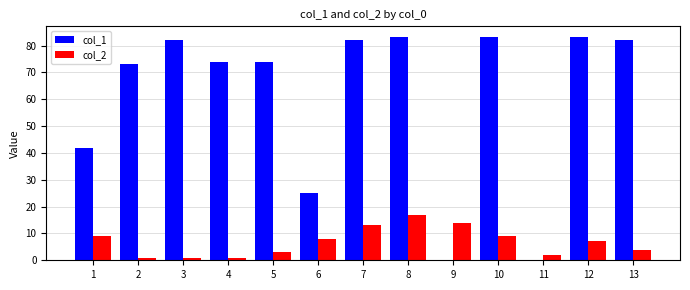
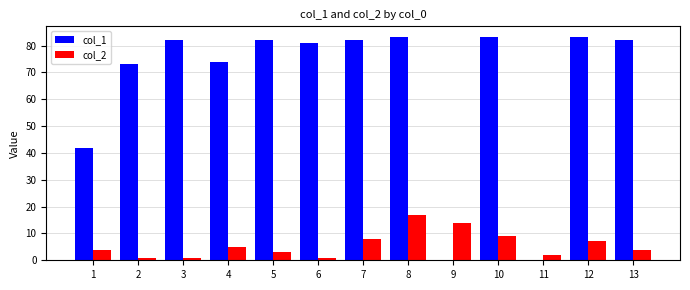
col_2, 1: 9 -> 4
col_2, 4: 1 -> 5
col_1, 5: 74 -> 82
col_1, 6: 25 -> 81
col_2, 6: 8 -> 1
col_2, 7: 13 -> 8
